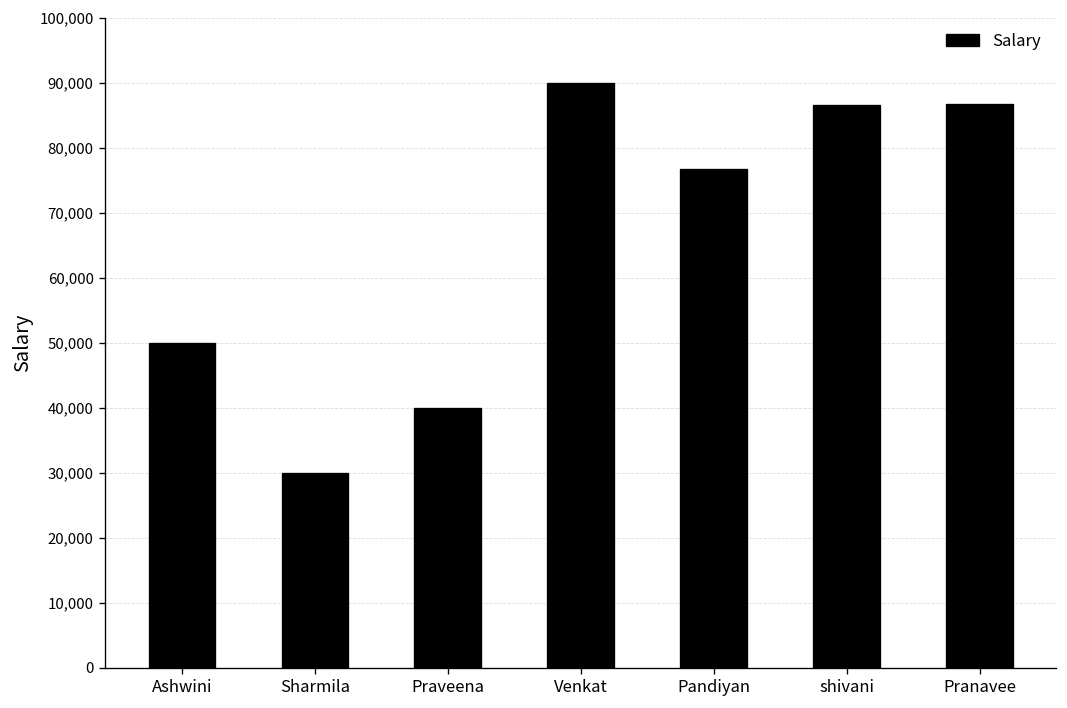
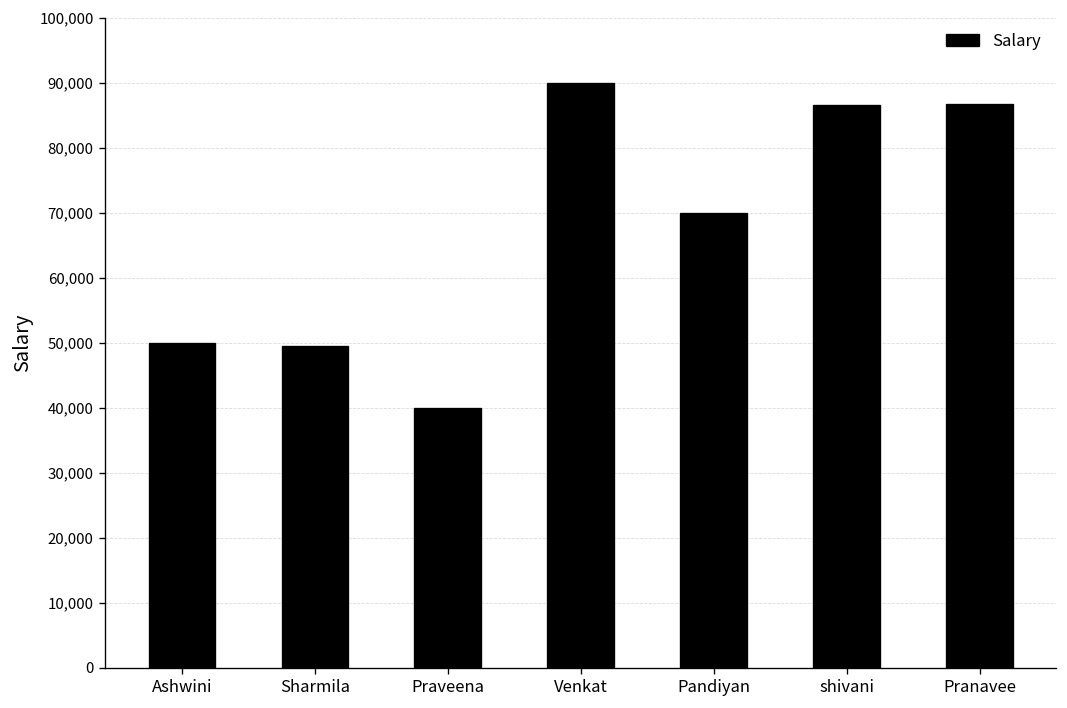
Sharmila: 30,000 -> 50,000
Pandiyan: 77,000 -> 70,000
